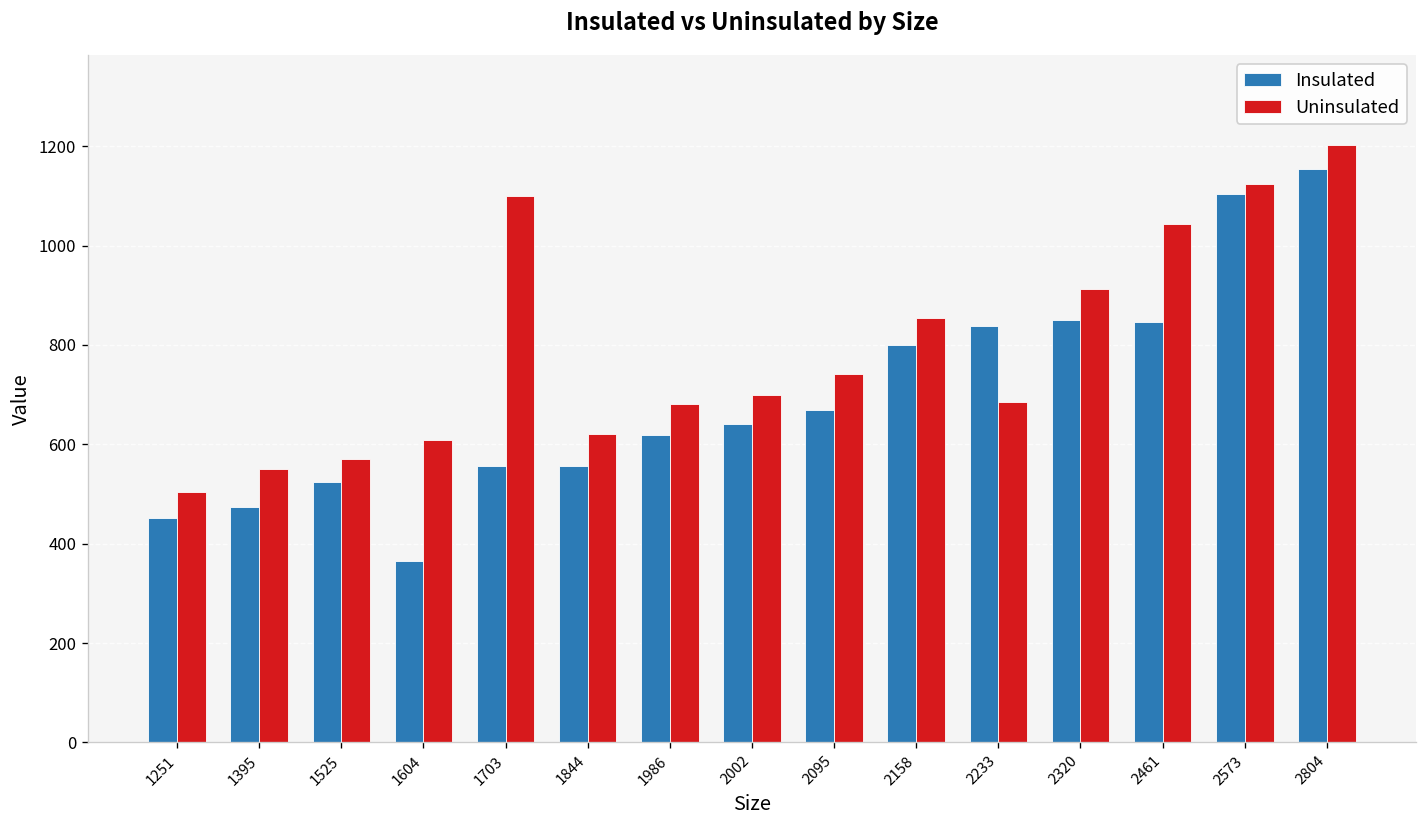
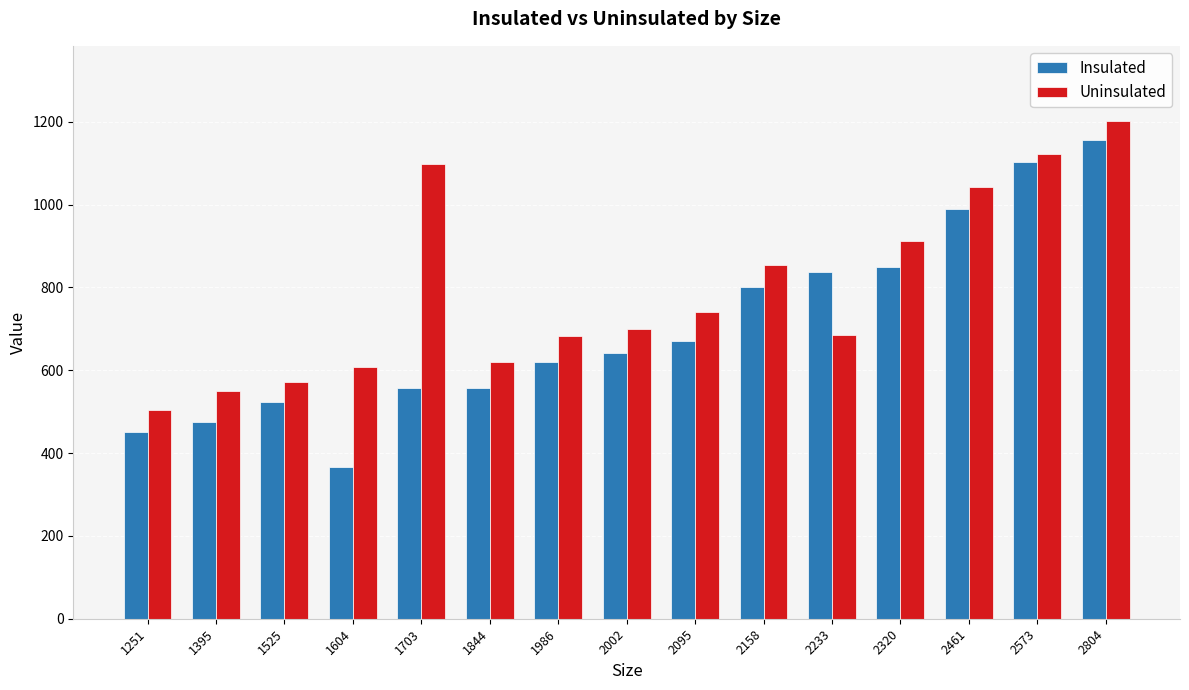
Insulated, 2461: 850 -> 990
